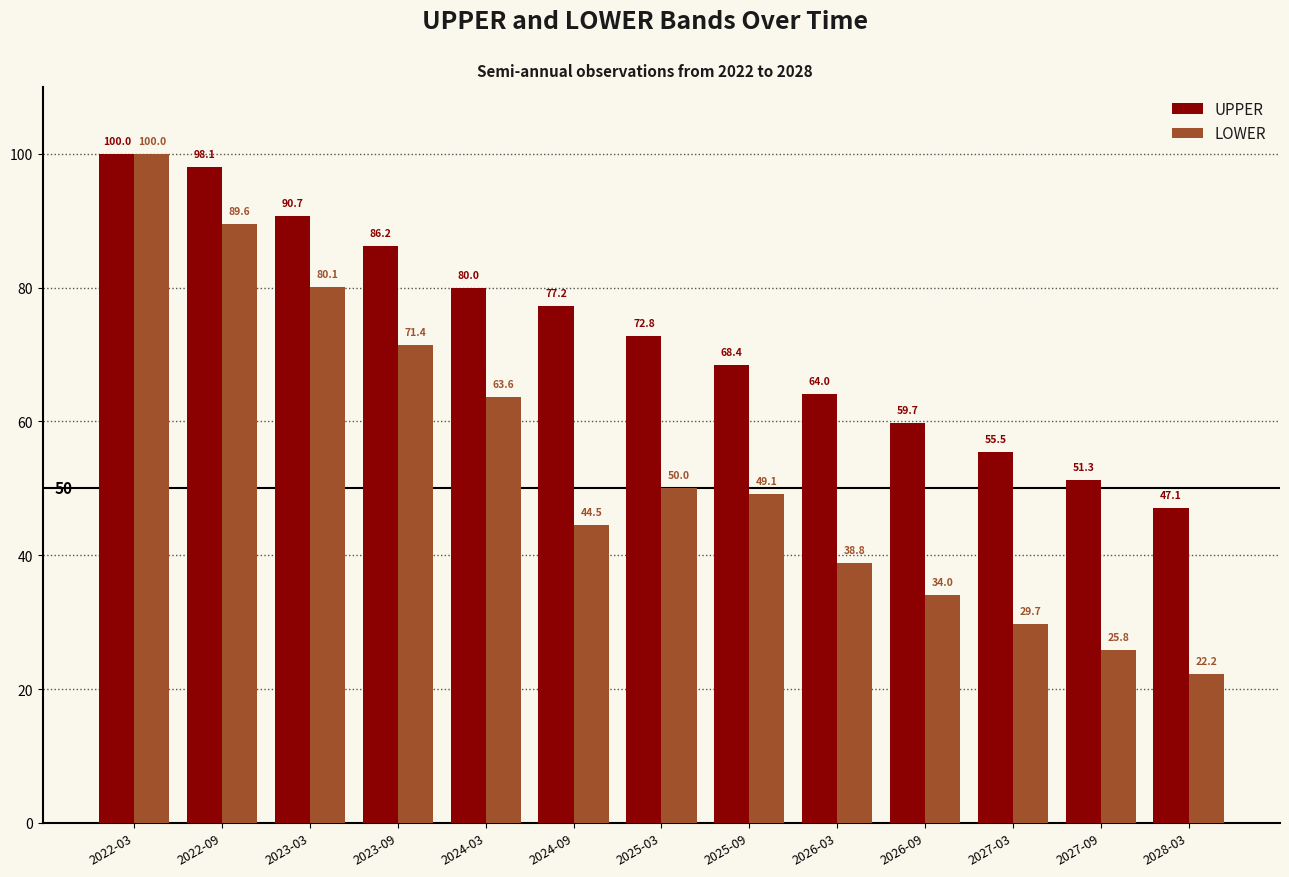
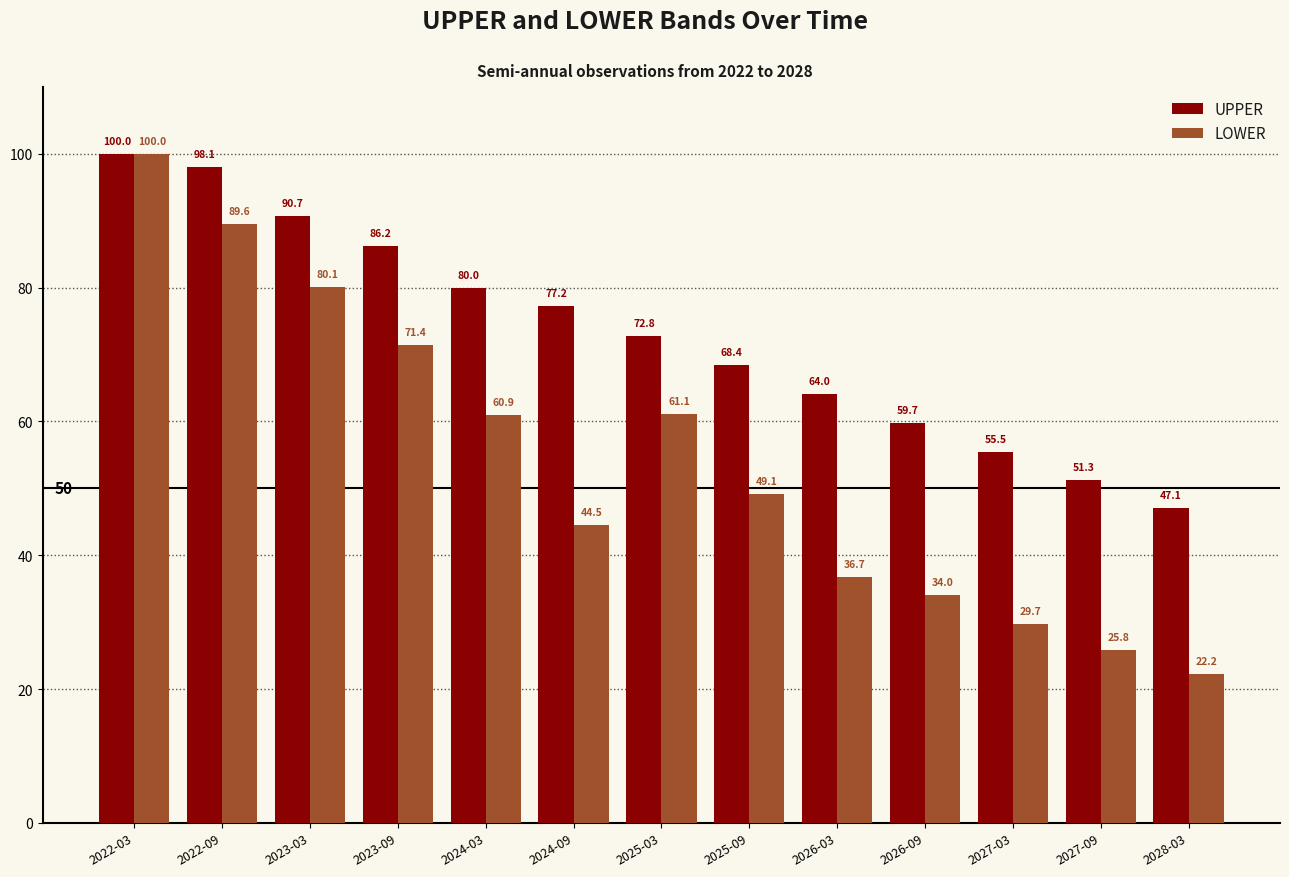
LOWER, 2024-03: 63.6 -> 60.9
LOWER, 2025-03: 50.0 -> 61.1
LOWER, 2026-03: 38.8 -> 36.7
